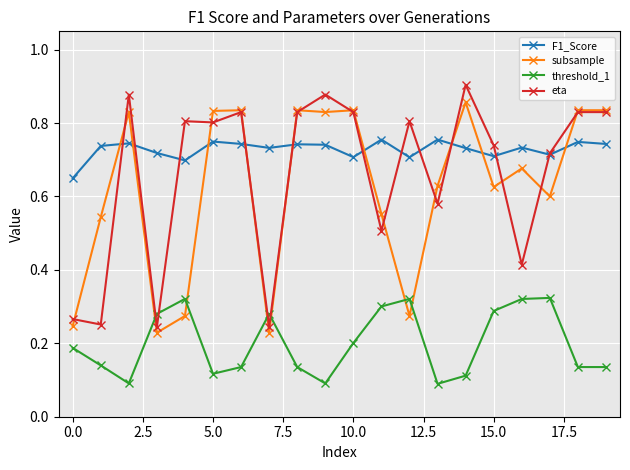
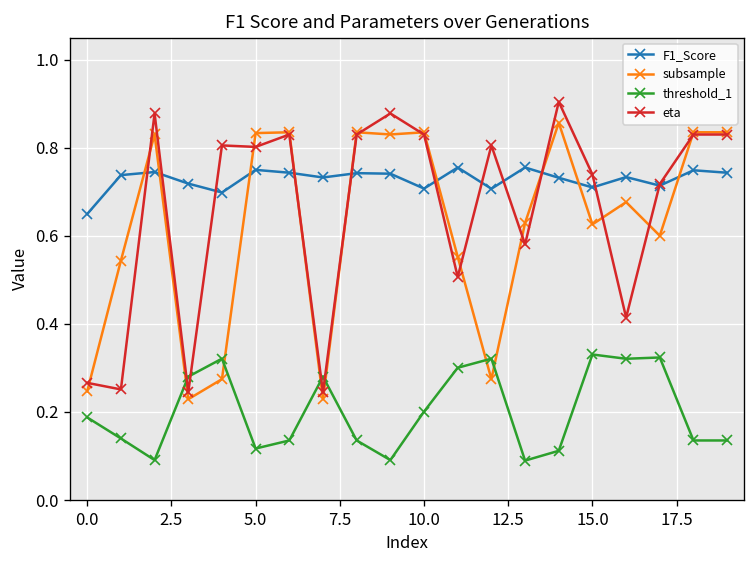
threshold_1, 15.0: 0.29 -> 0.33
